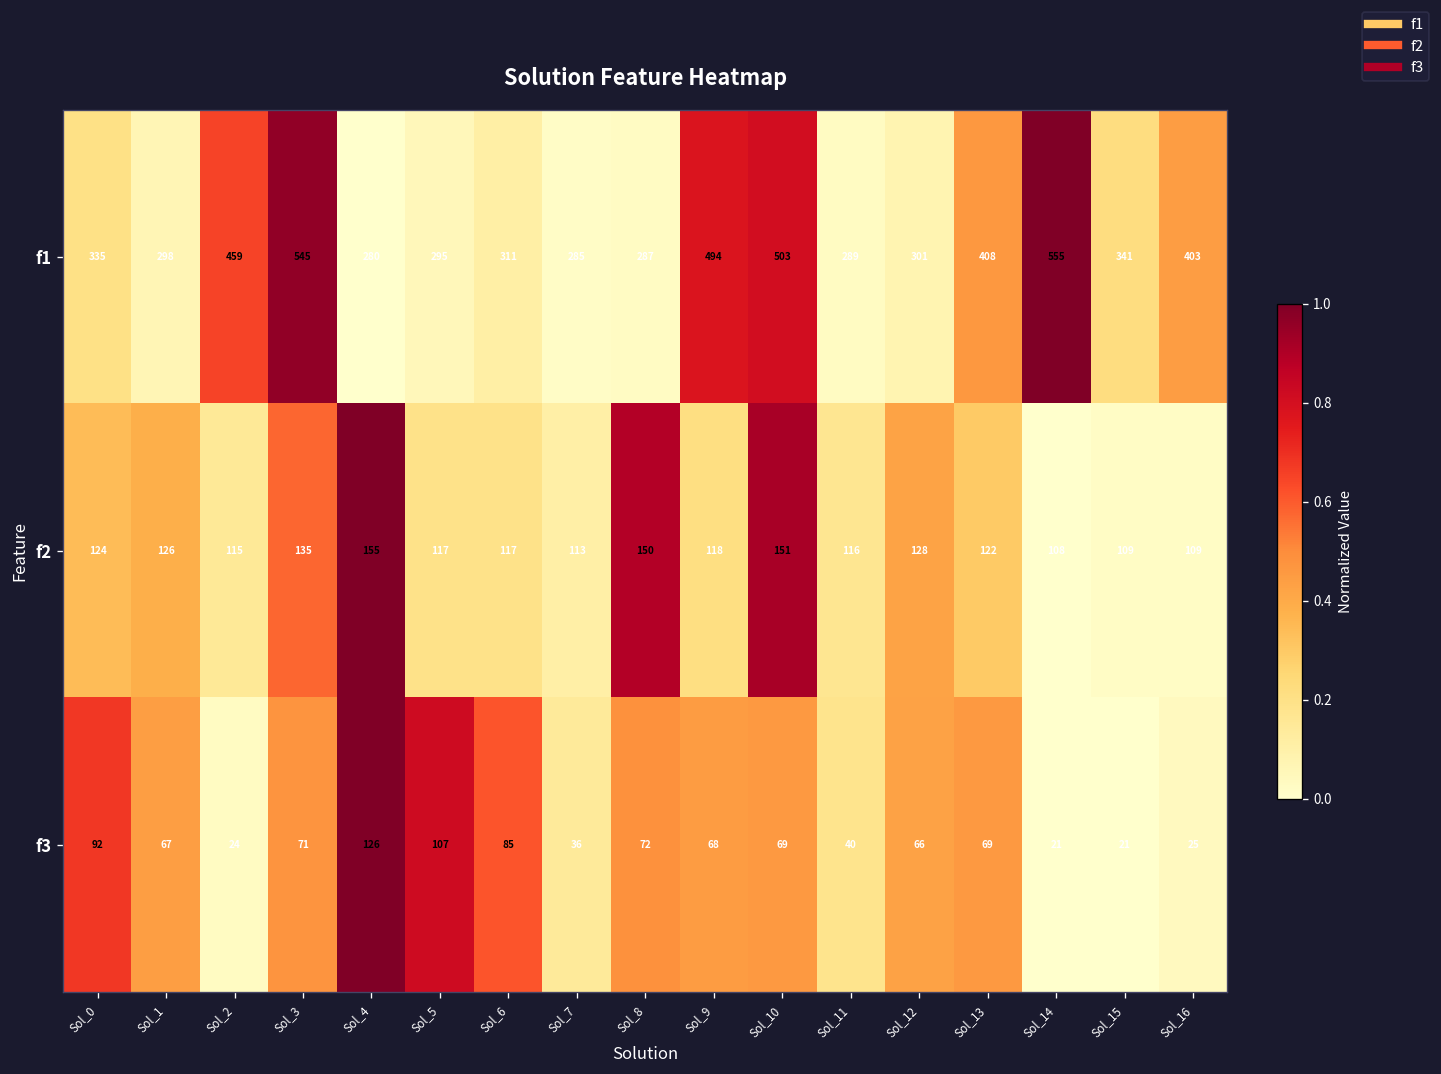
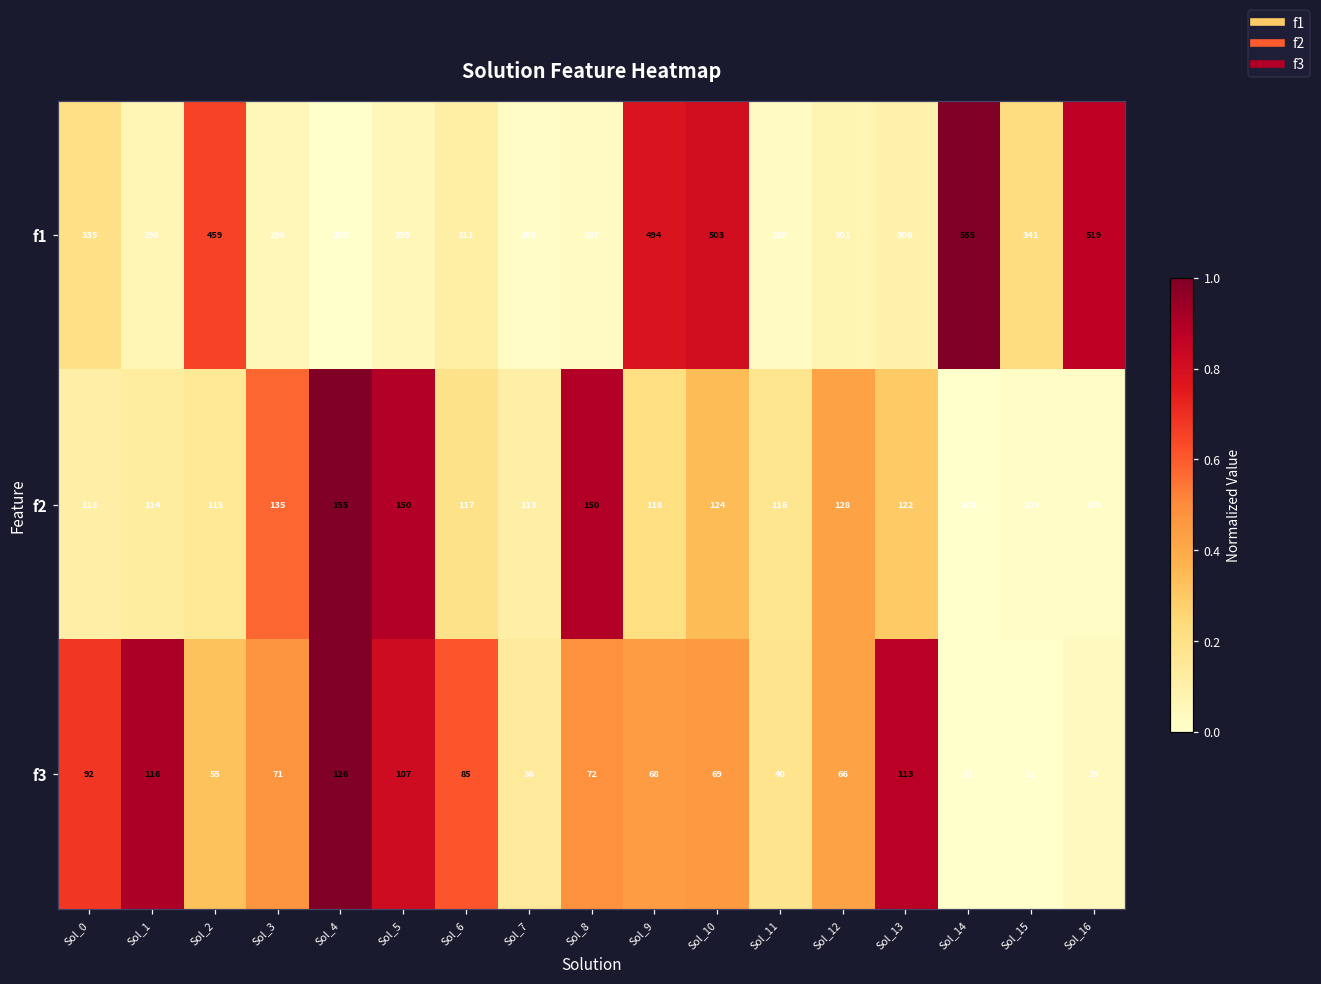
f1, Sol_3: 545 -> 296
f1, Sol_13: 408 -> 306
f1, Sol_16: 403 -> 519
f2, Sol_0: 124 -> 113
f2, Sol_1: 126 -> 114
f2, Sol_5: 117 -> 150
f2, Sol_10: 151 -> 124
f3, Sol_1: 67 -> 116
f3, Sol_2: 24 -> 55
f3, Sol_13: 69 -> 113
